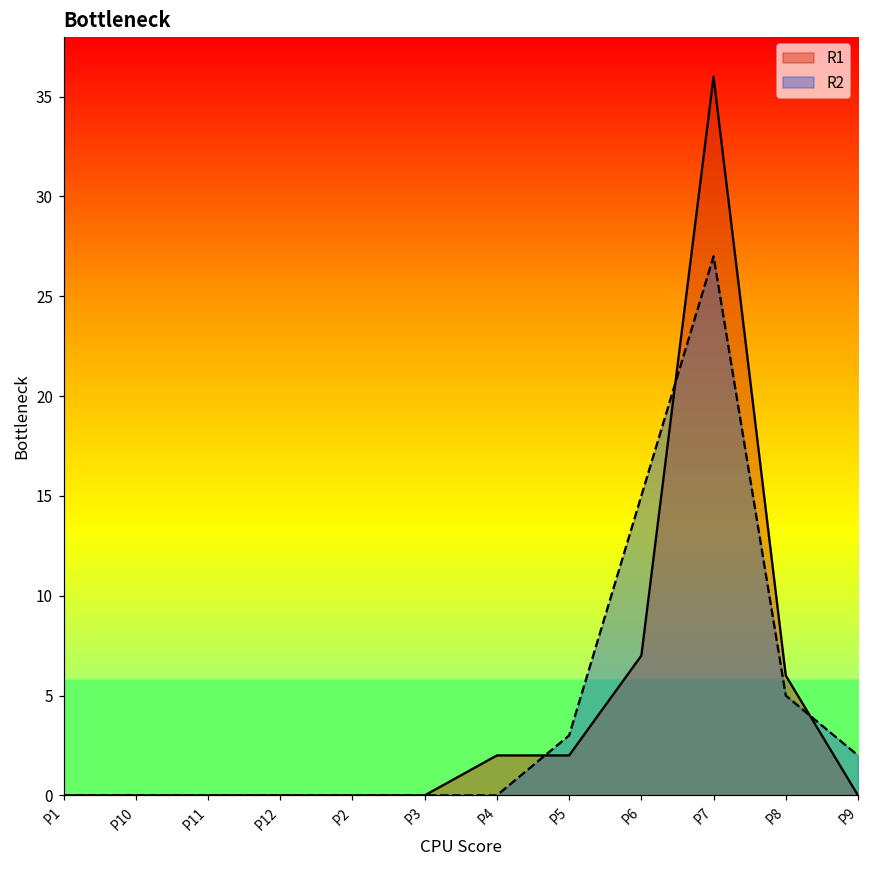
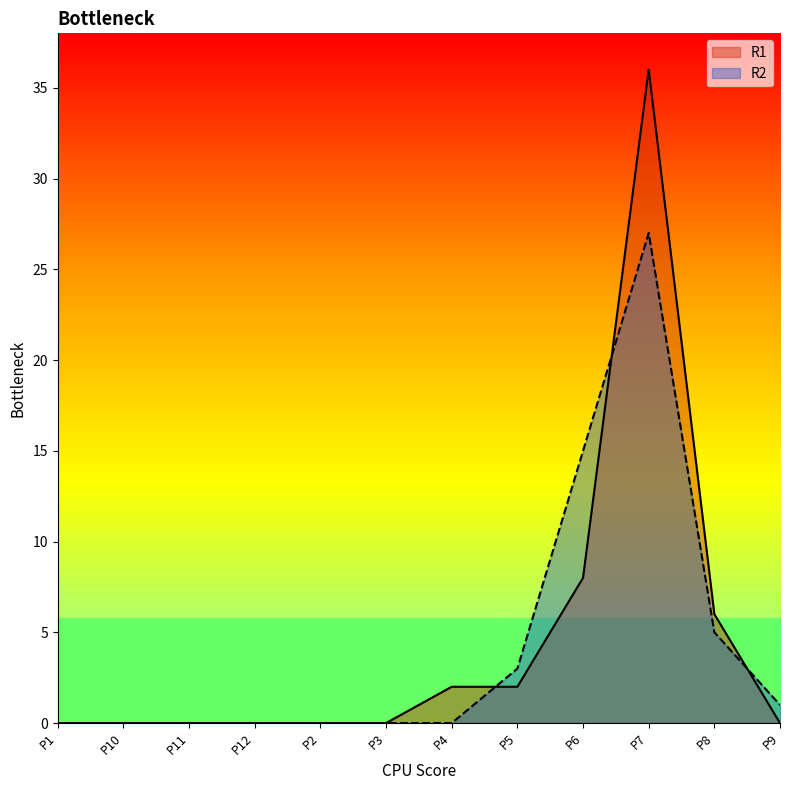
R1, P6: 7 -> 8
R2, P9: 2 -> 1
